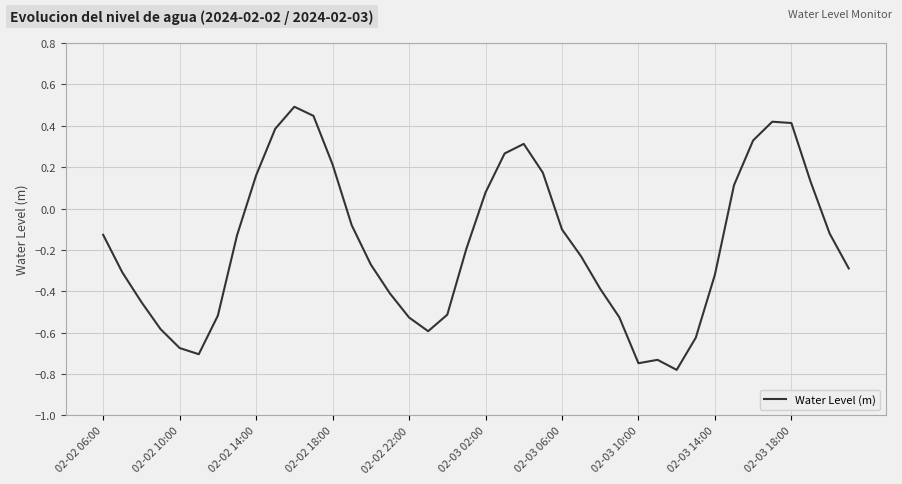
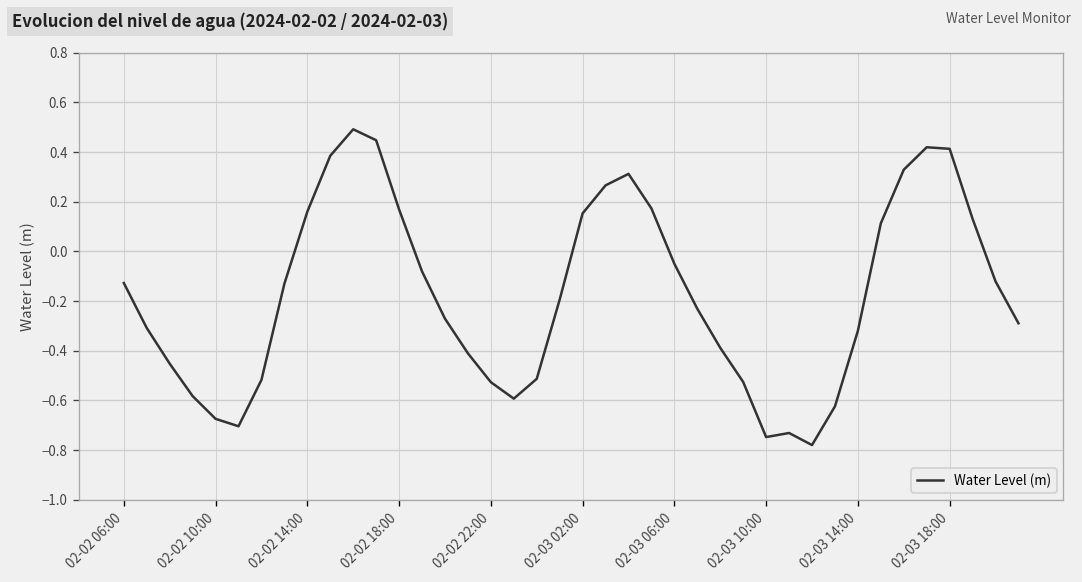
02-02 18:00: 0.21 -> 0.17
02-03 02:00: 0.08 -> 0.15
02-03 06:00: -0.10 -> -0.05
